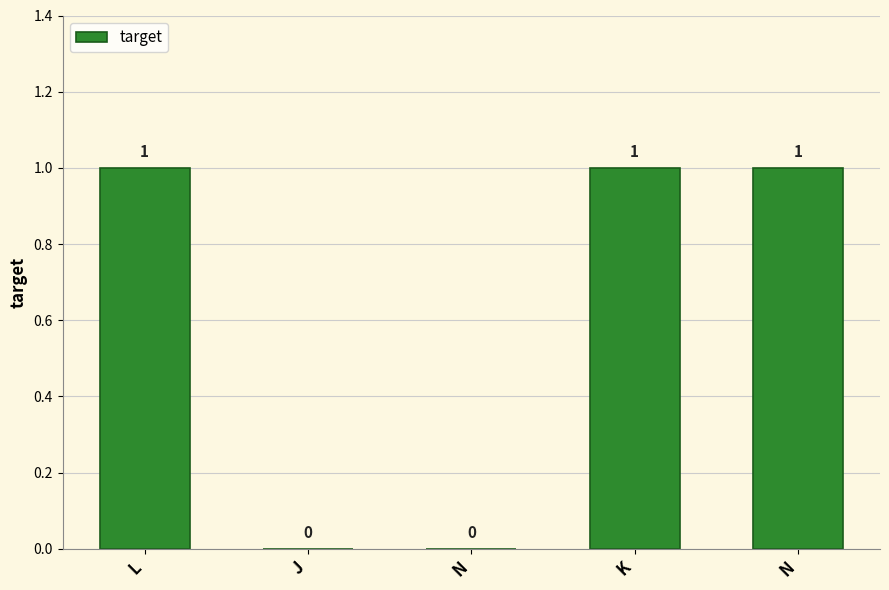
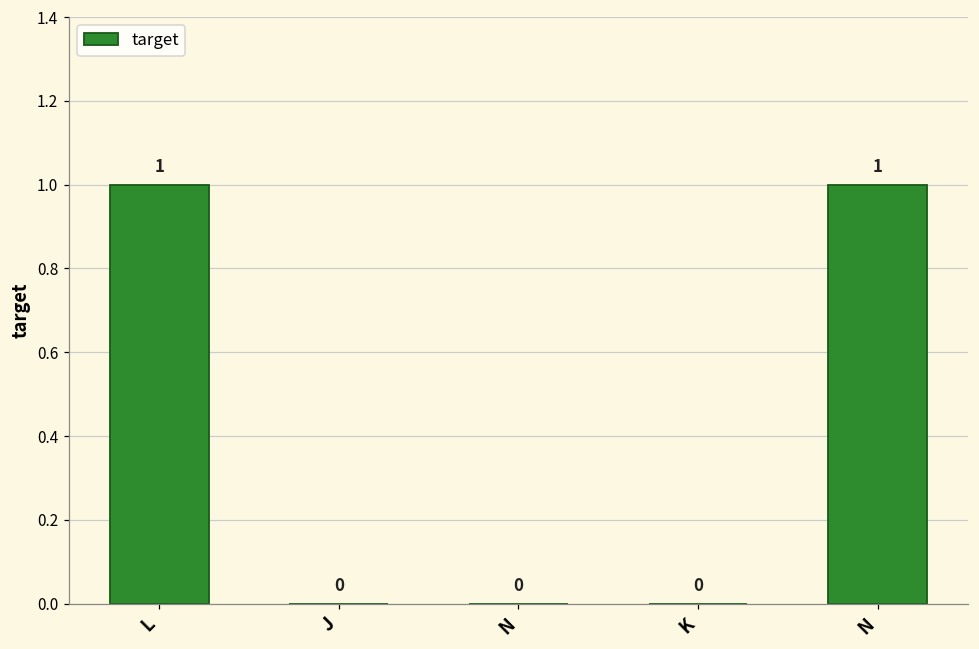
K: 1 -> 0
